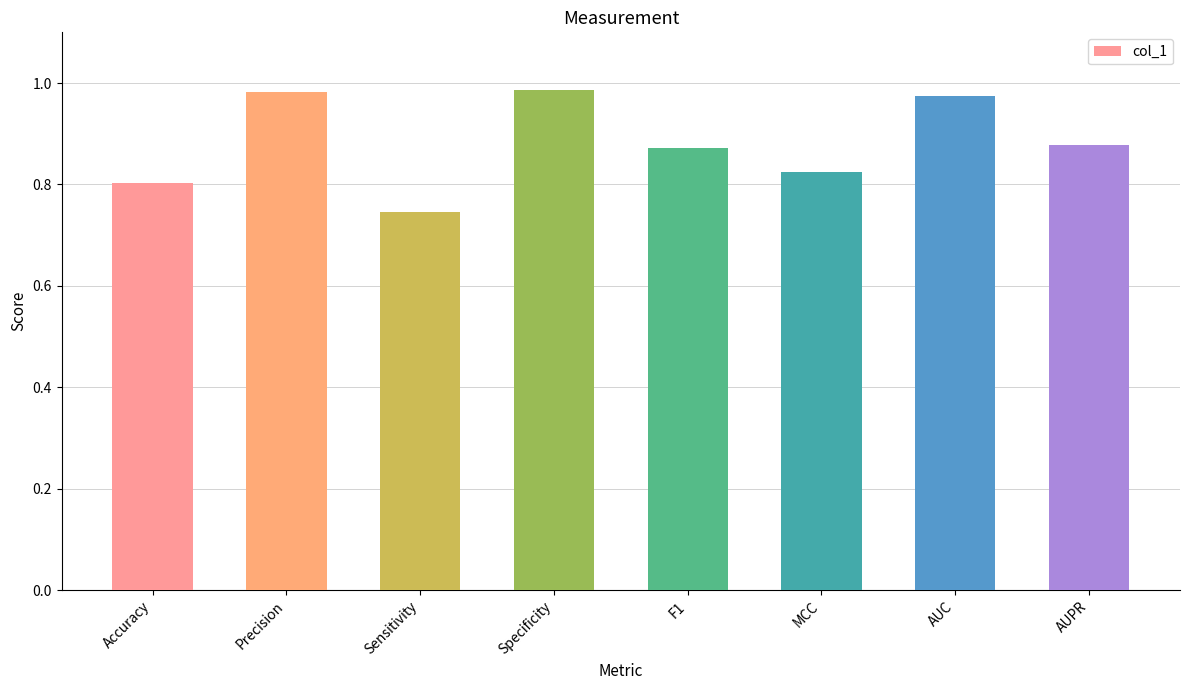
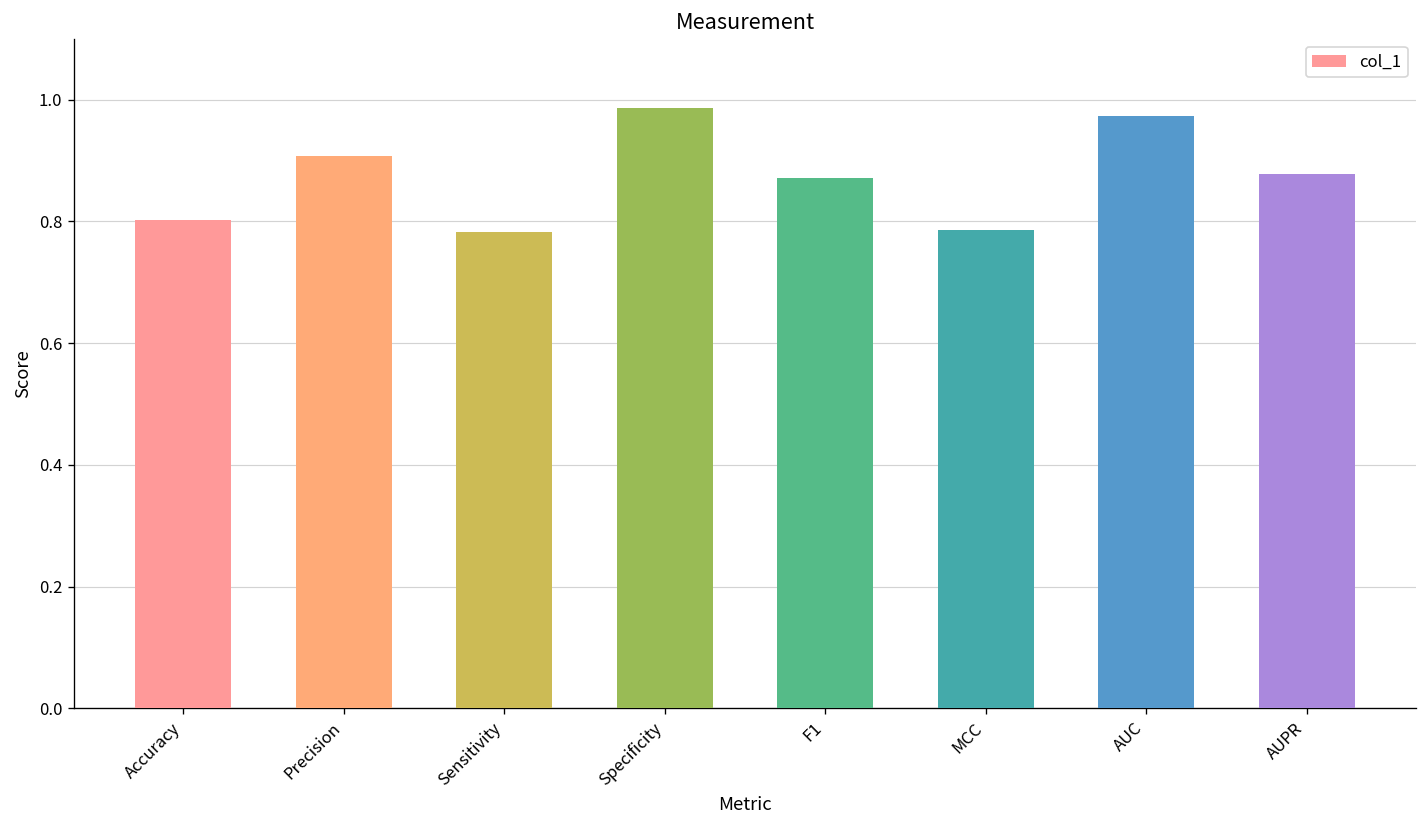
Precision: 0.98 -> 0.91
Sensitivity: 0.75 -> 0.78
MCC: 0.83 -> 0.79
